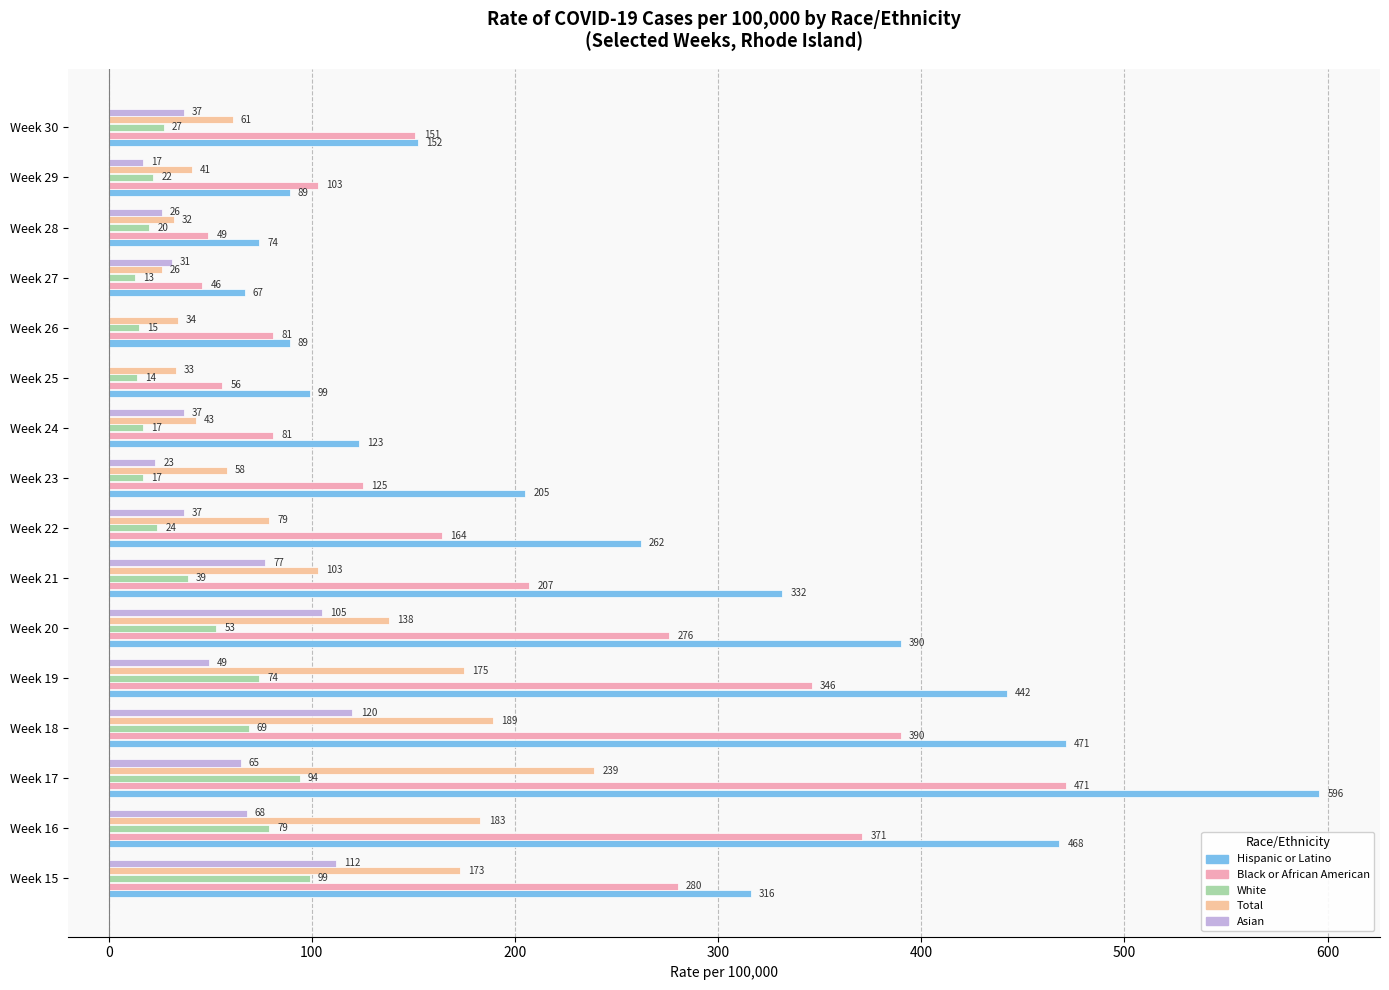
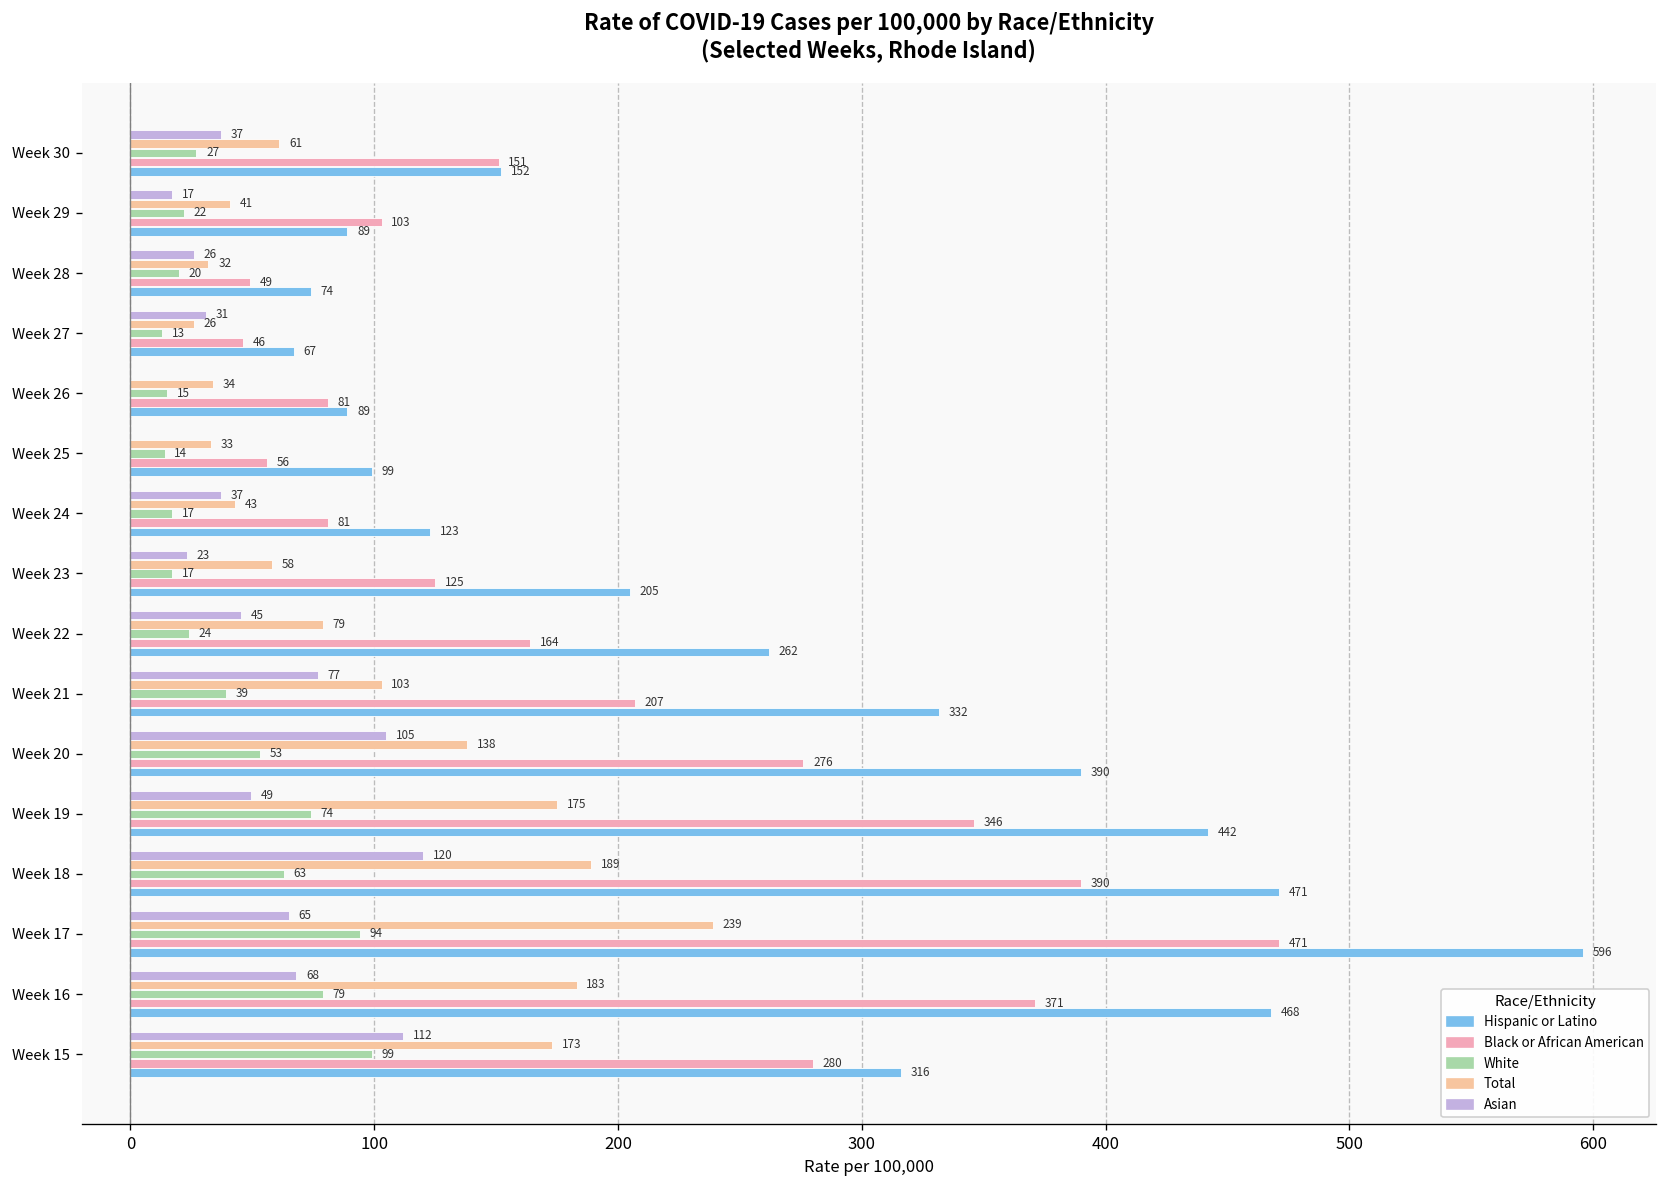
Asian, Week 22: 37 -> 45
White, Week 18: 69 -> 63
